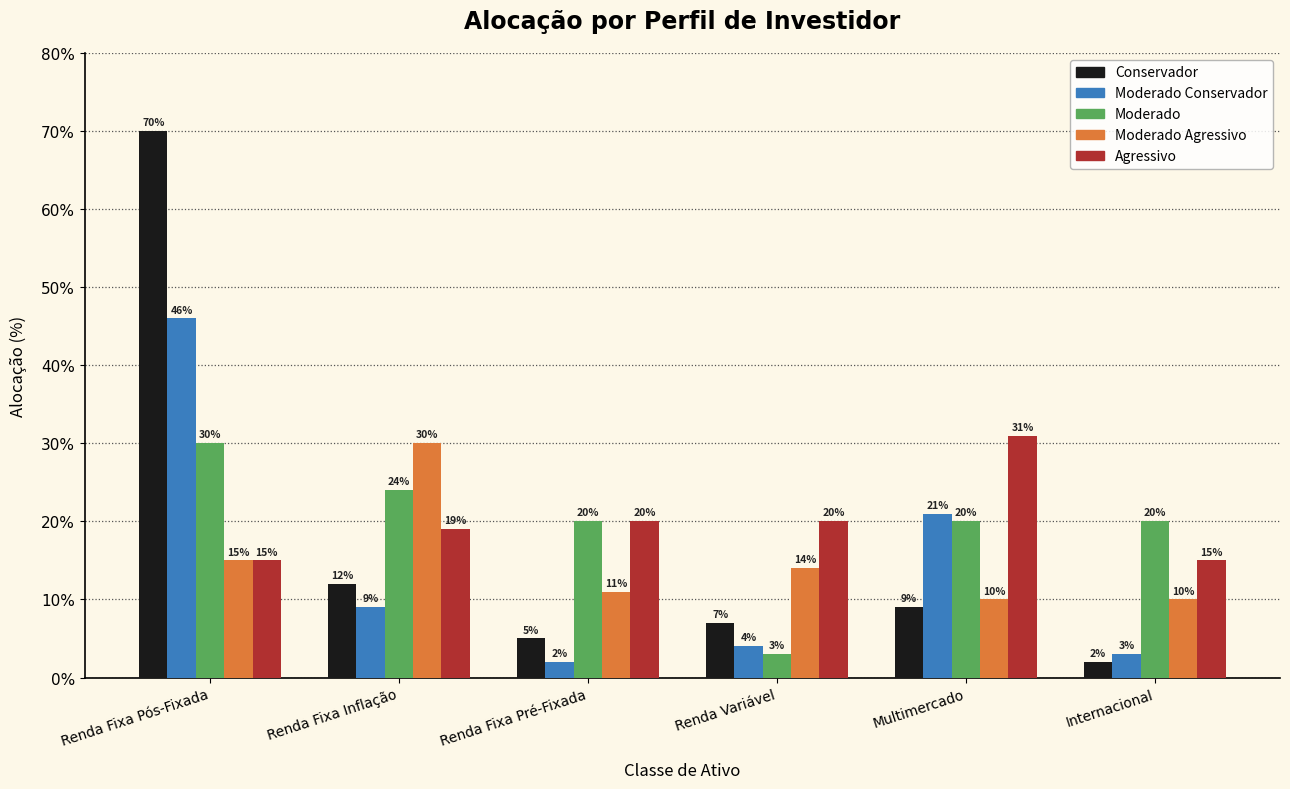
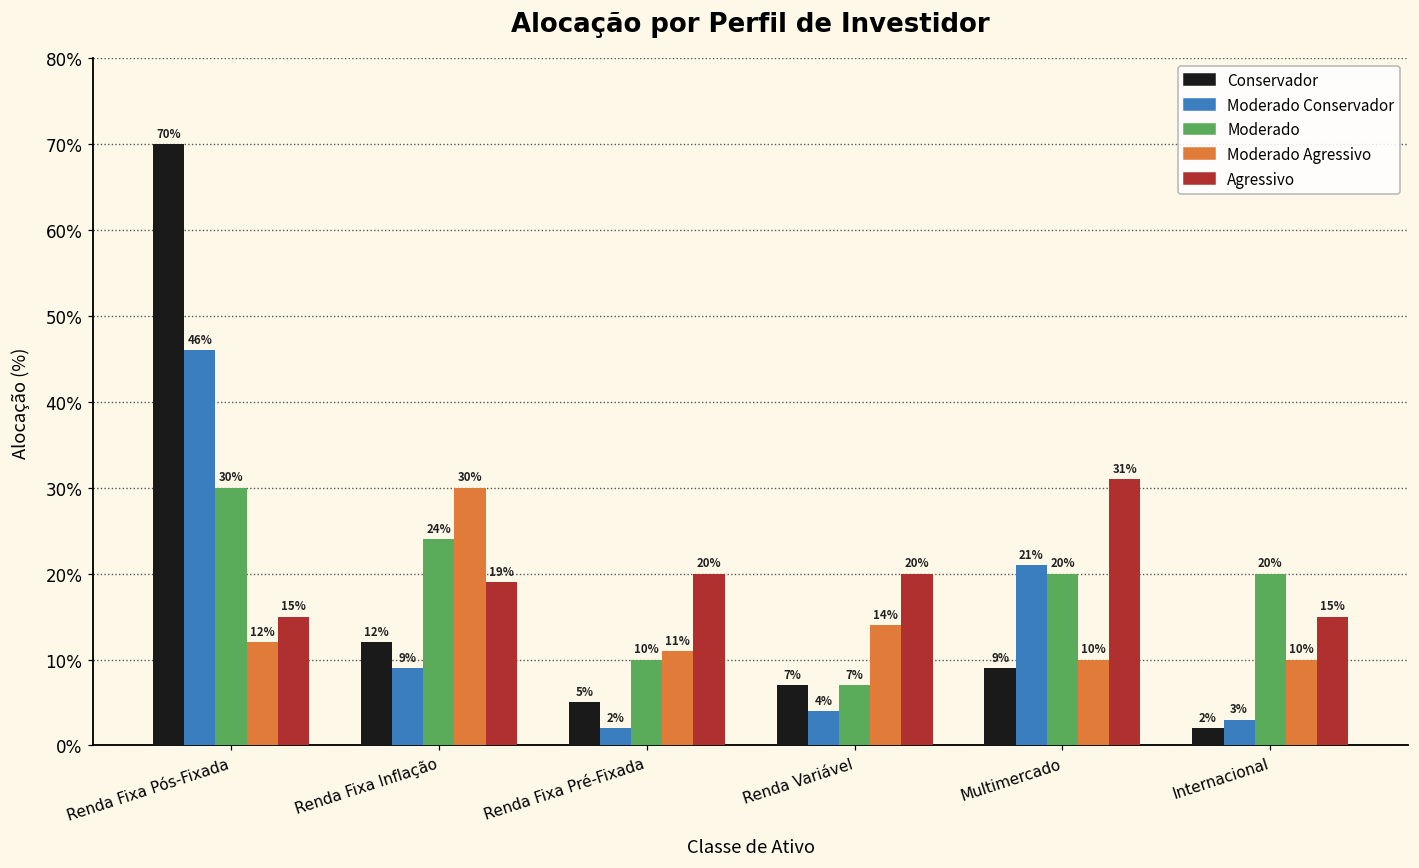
Moderado Agressivo, Renda Fixa Pós-Fixada: 15% -> 12%
Moderado, Renda Fixa Pré-Fixada: 20% -> 10%
Moderado, Renda Variável: 3% -> 7%
